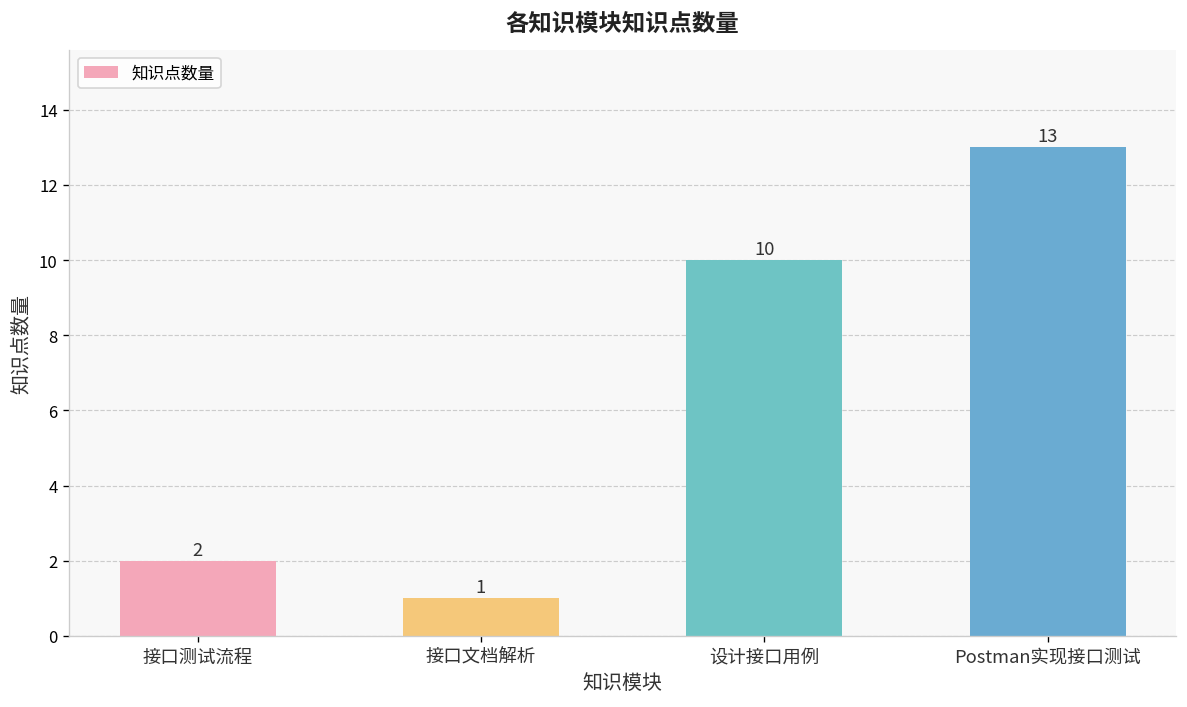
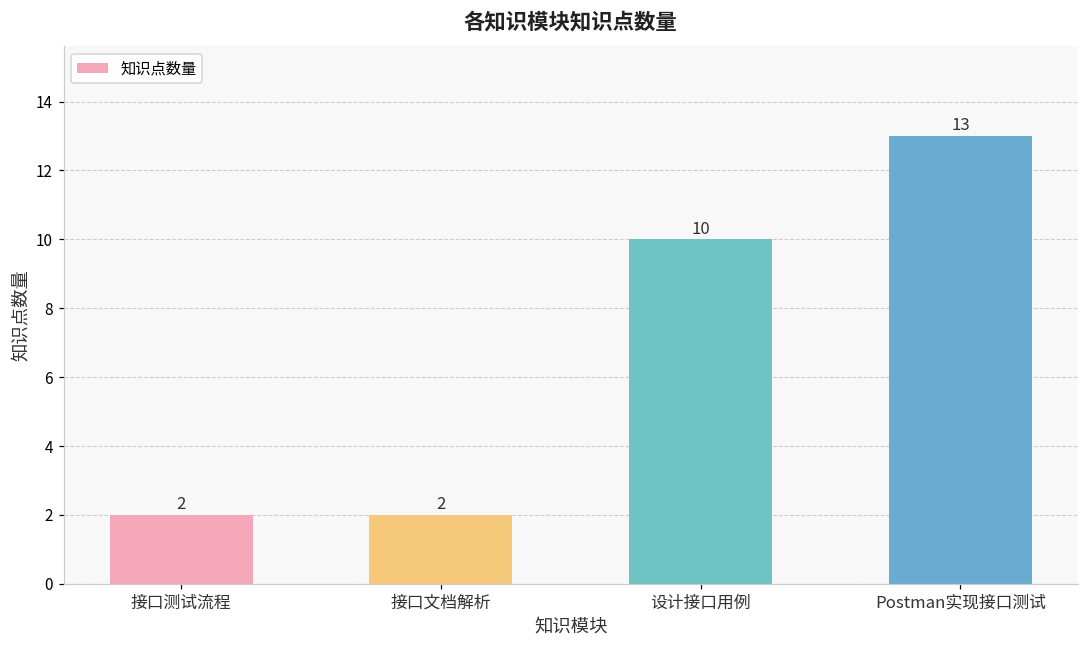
接口文档解析: 1 -> 2
